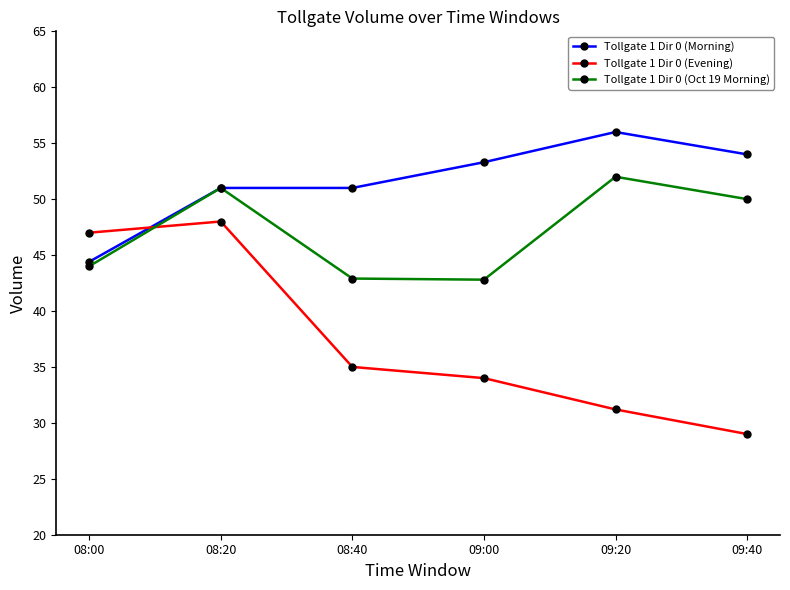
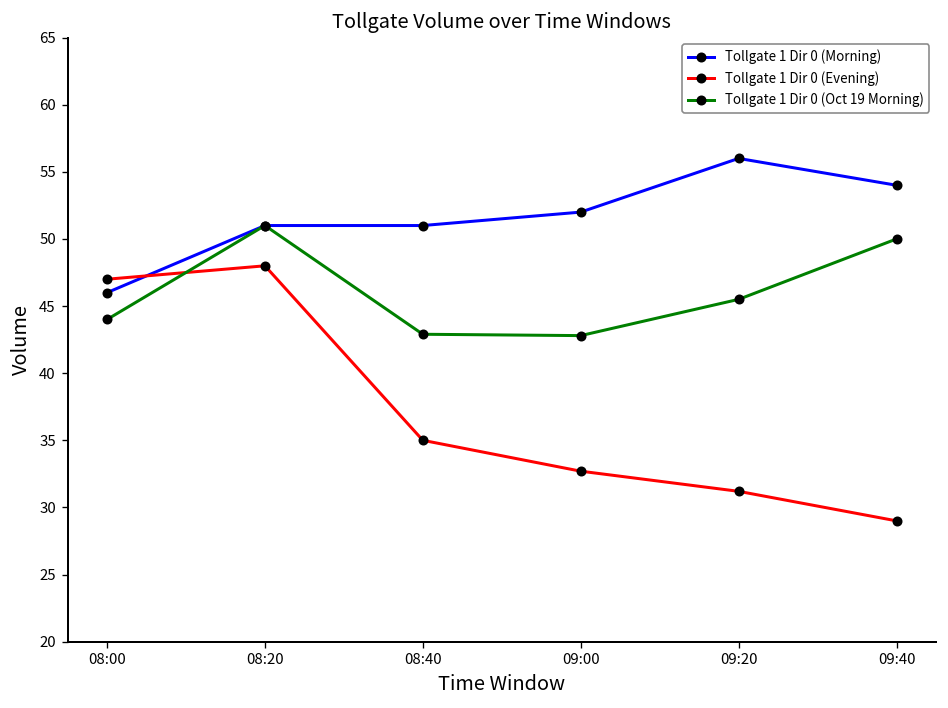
Tollgate 1 Dir 0 (Morning), 08:00: 44.4 -> 46.0
Tollgate 1 Dir 0 (Morning), 09:00: 53.3 -> 52.0
Tollgate 1 Dir 0 (Evening), 09:00: 34.0 -> 32.7
Tollgate 1 Dir 0 (Oct 19 Morning), 09:20: 52.0 -> 45.5
